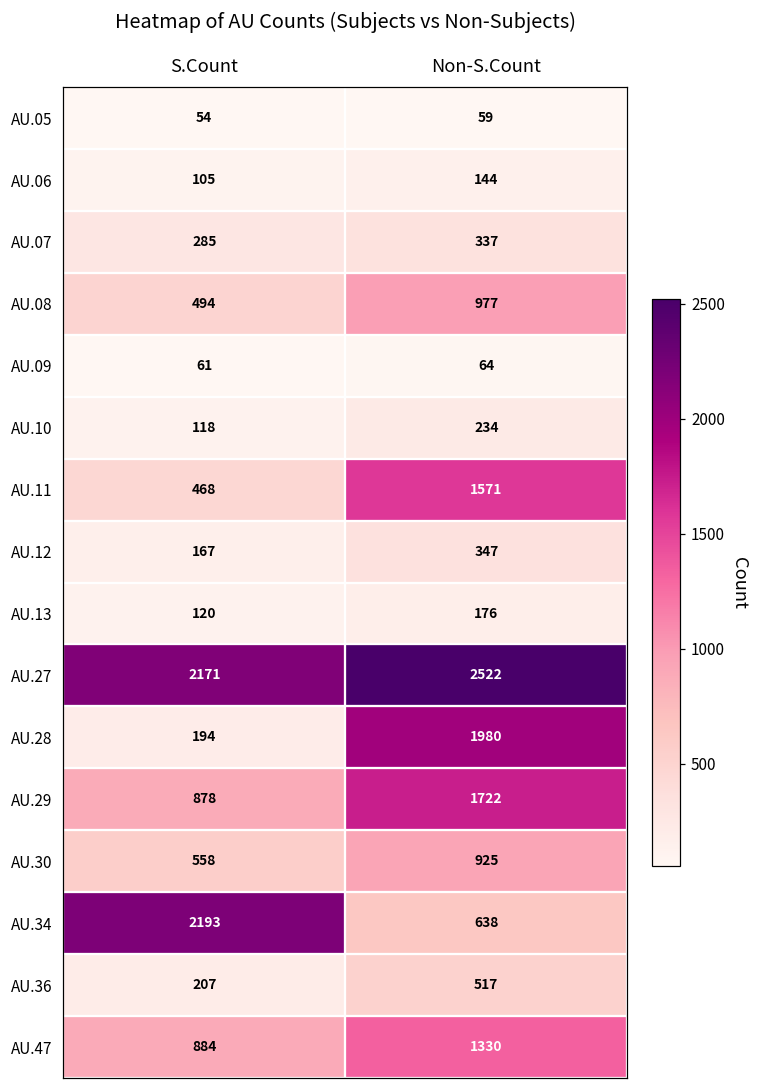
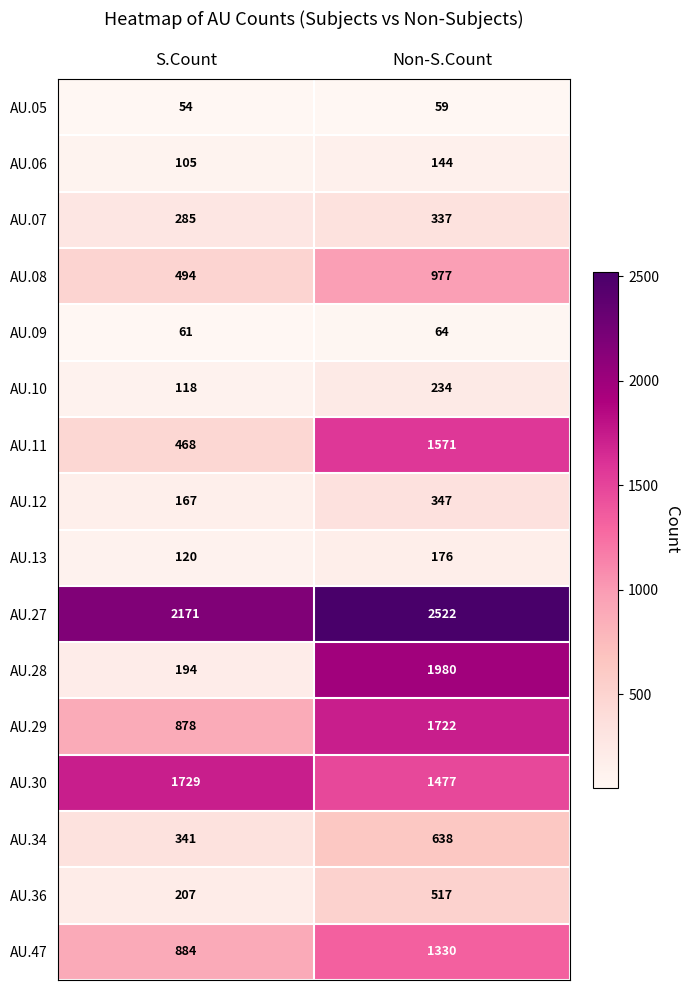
AU.30, S.Count: 558 -> 1729
AU.30, Non-S.Count: 925 -> 1477
AU.34, S.Count: 2193 -> 341
